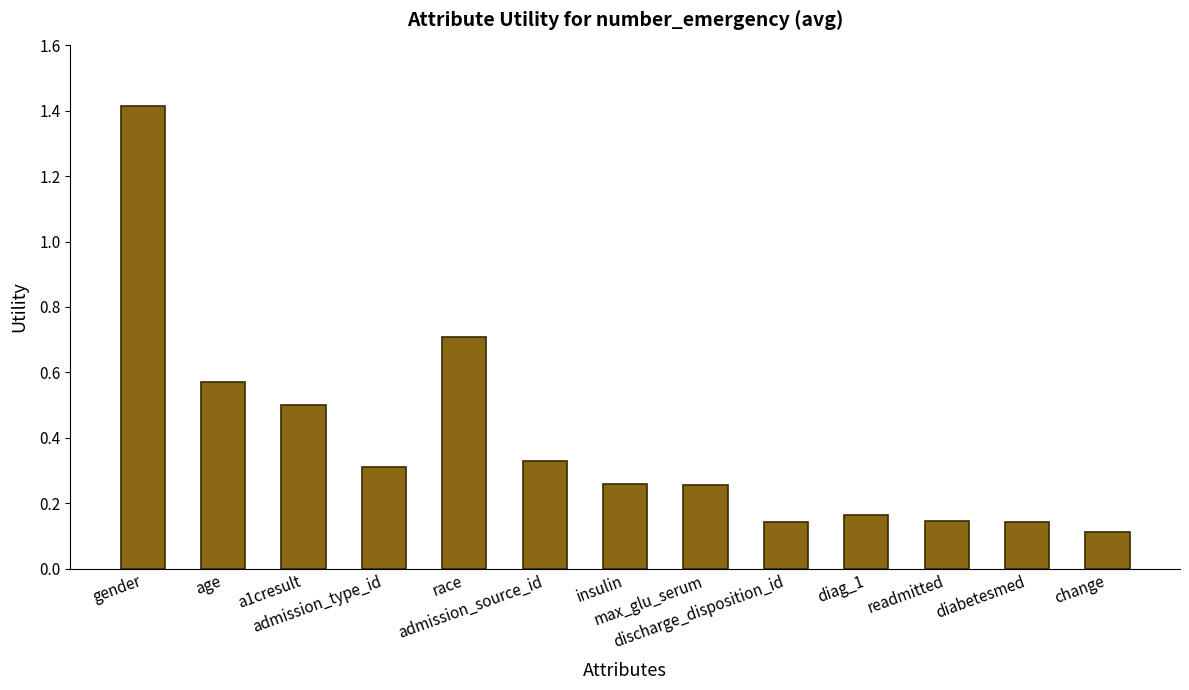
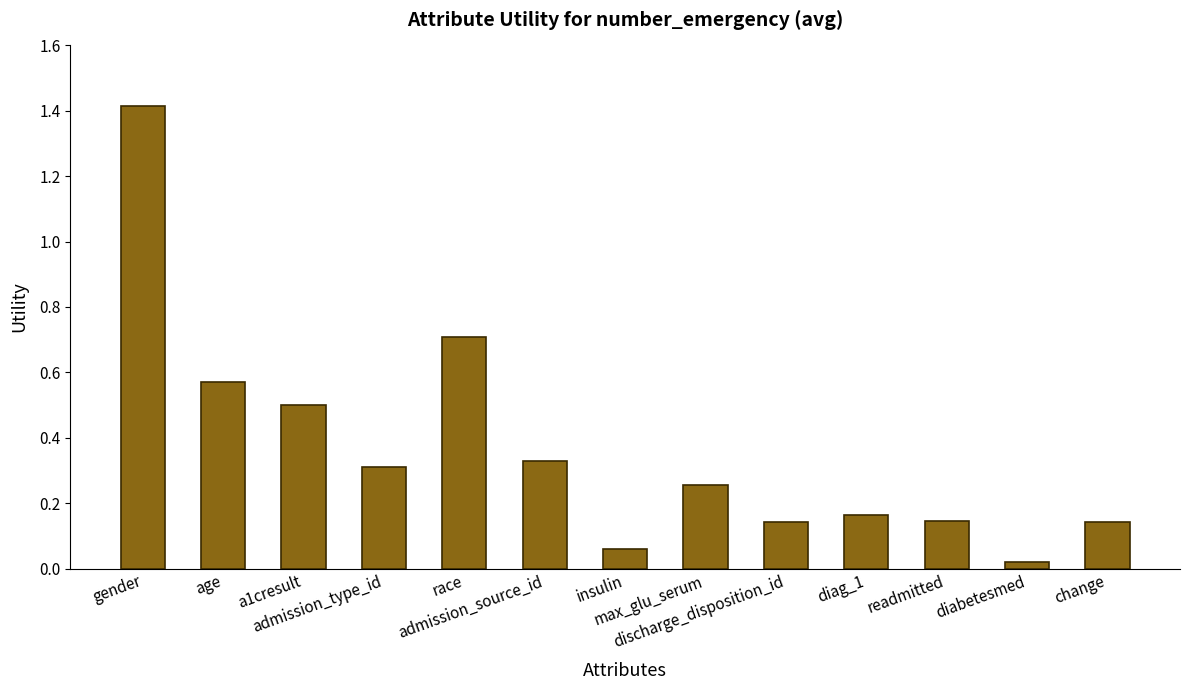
insulin: 0.26 -> 0.06
diabetesmed: 0.14 -> 0.02
change: 0.11 -> 0.14
